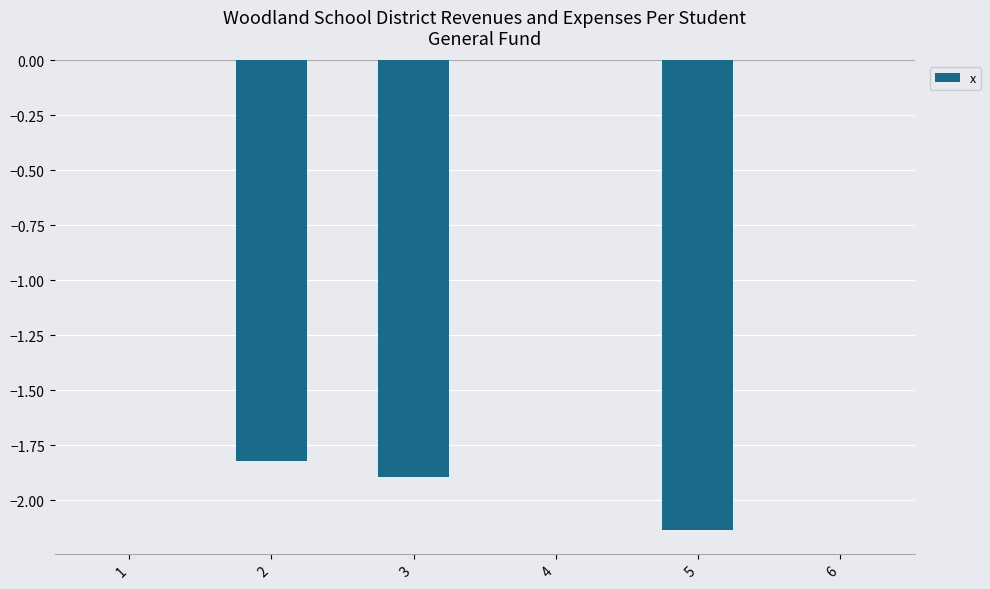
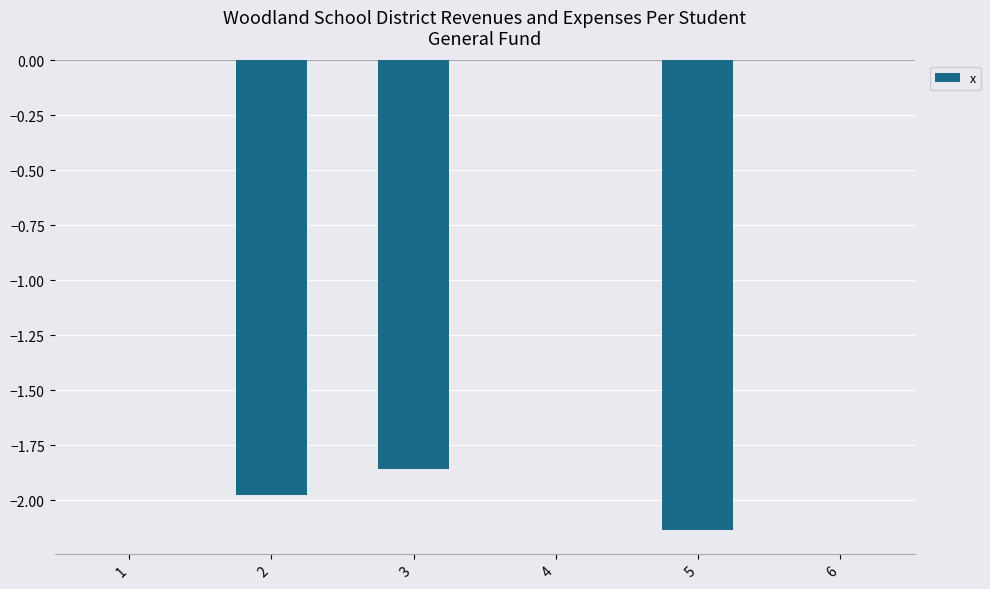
2: -1.82 -> -1.98
3: -1.90 -> -1.86
